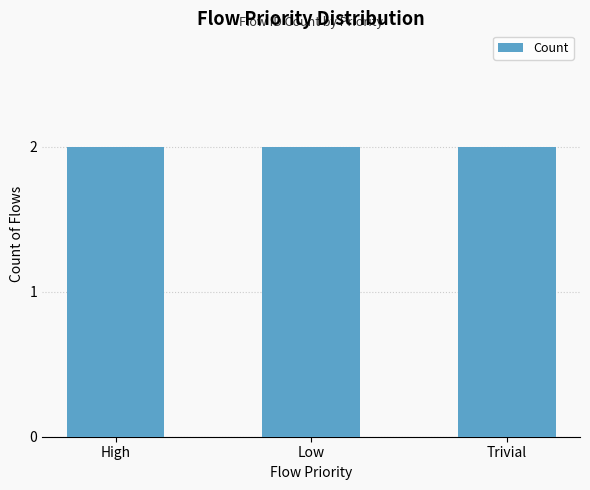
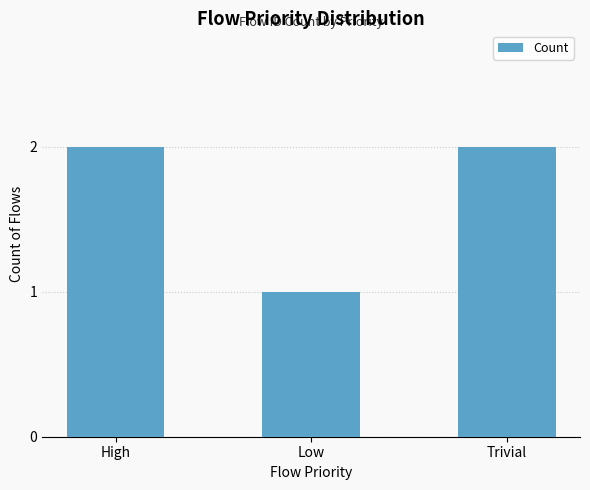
Low: 2 -> 1
